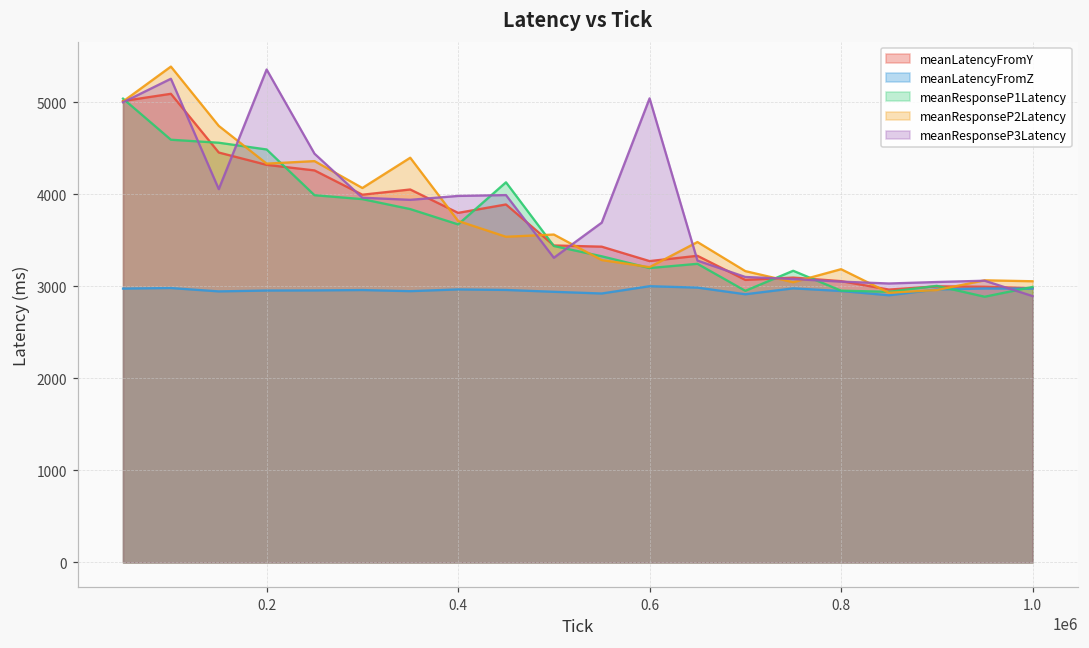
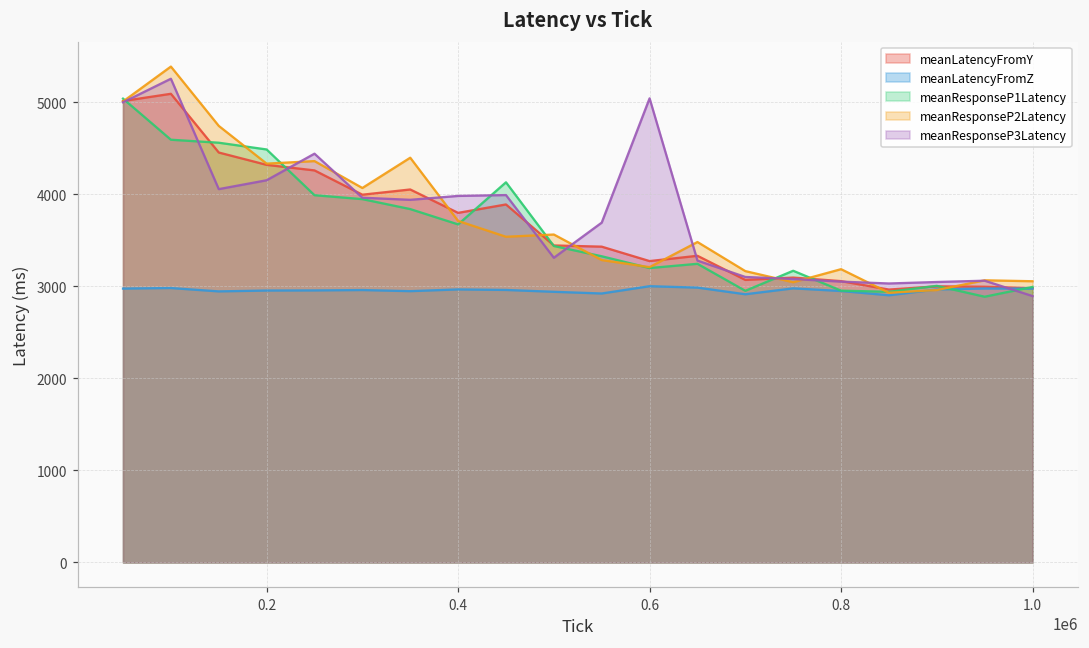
meanResponseP3Latency, 0.2: 5400 -> 4200
